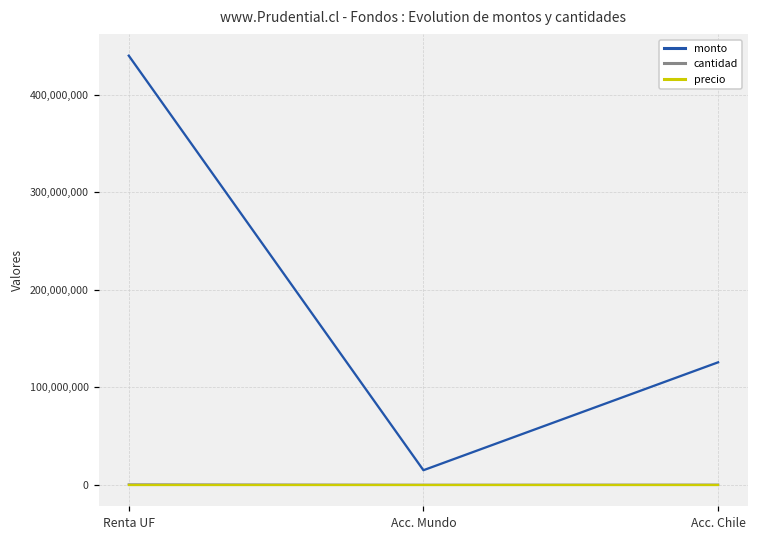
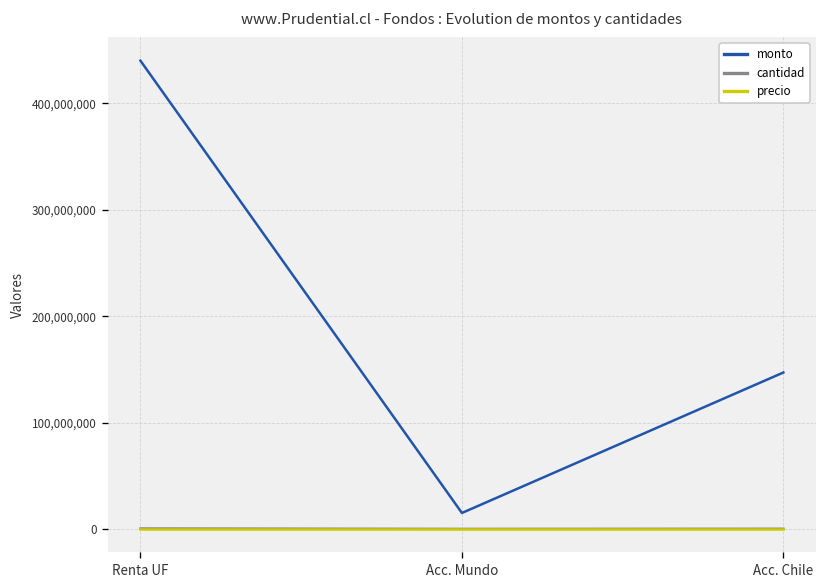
monto, Acc. Chile: 130,000,000 -> 150,000,000
